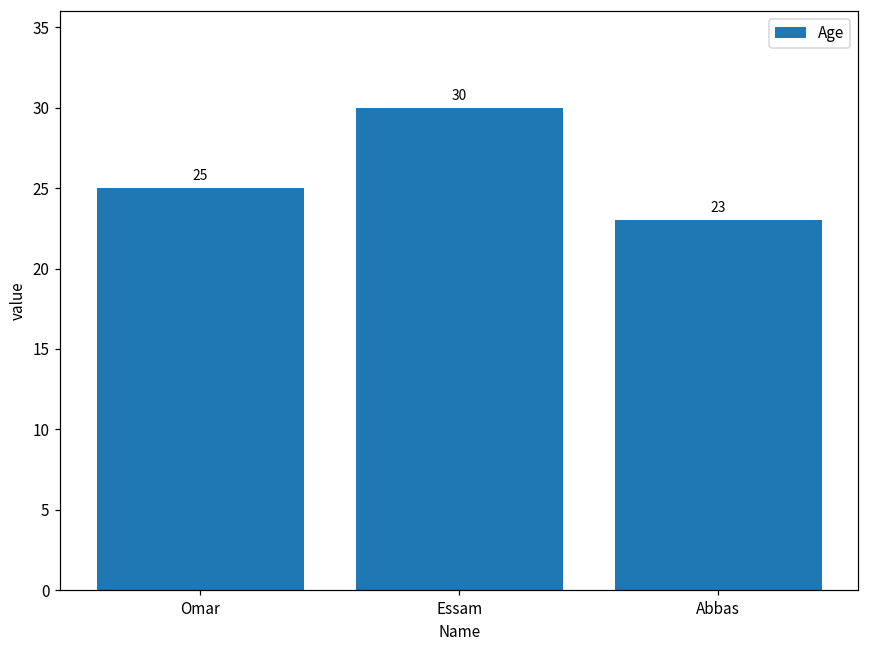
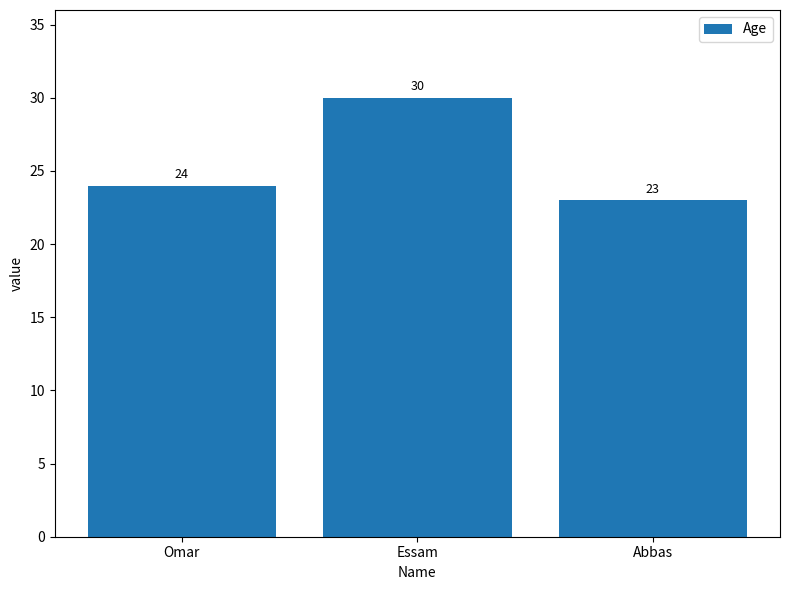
Omar: 25 -> 24
